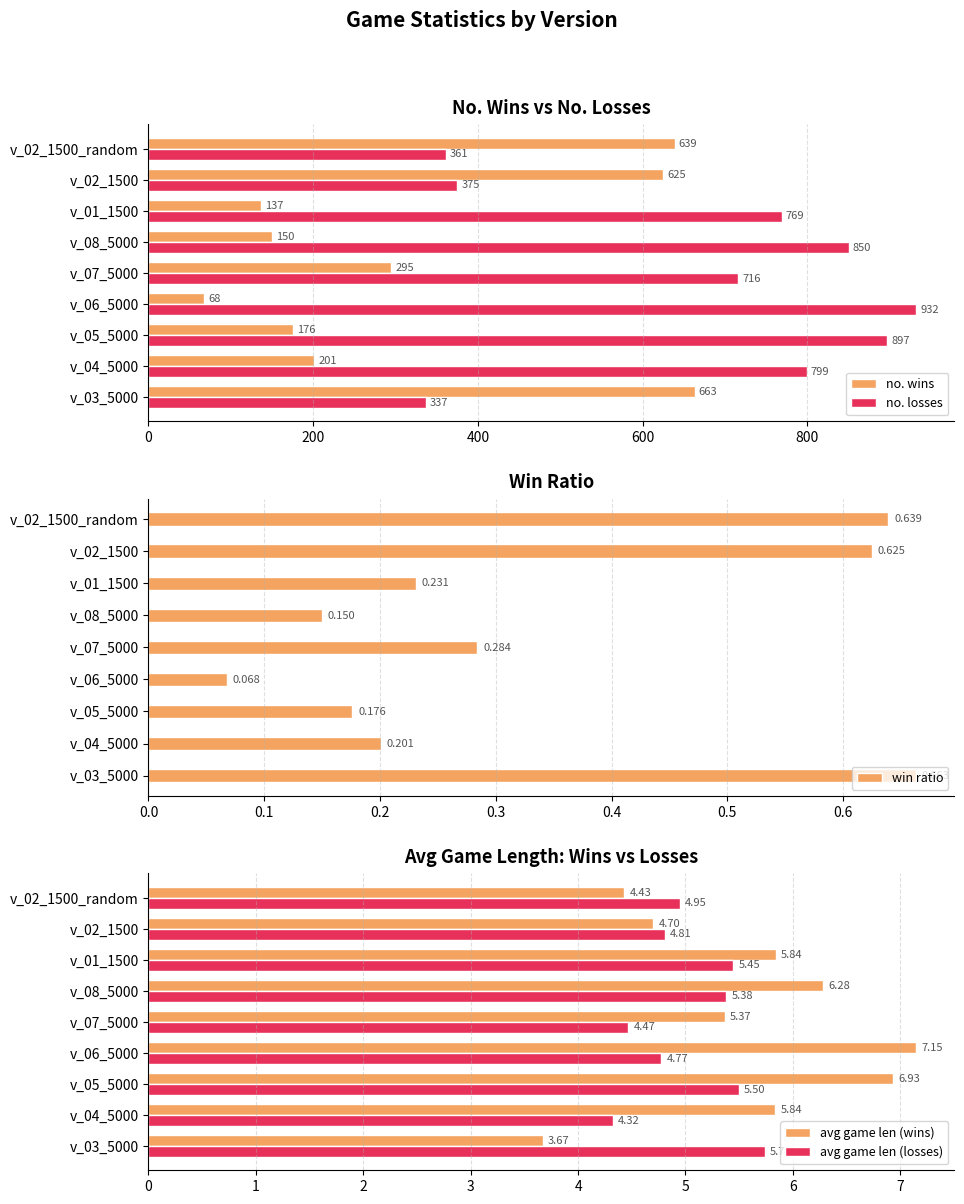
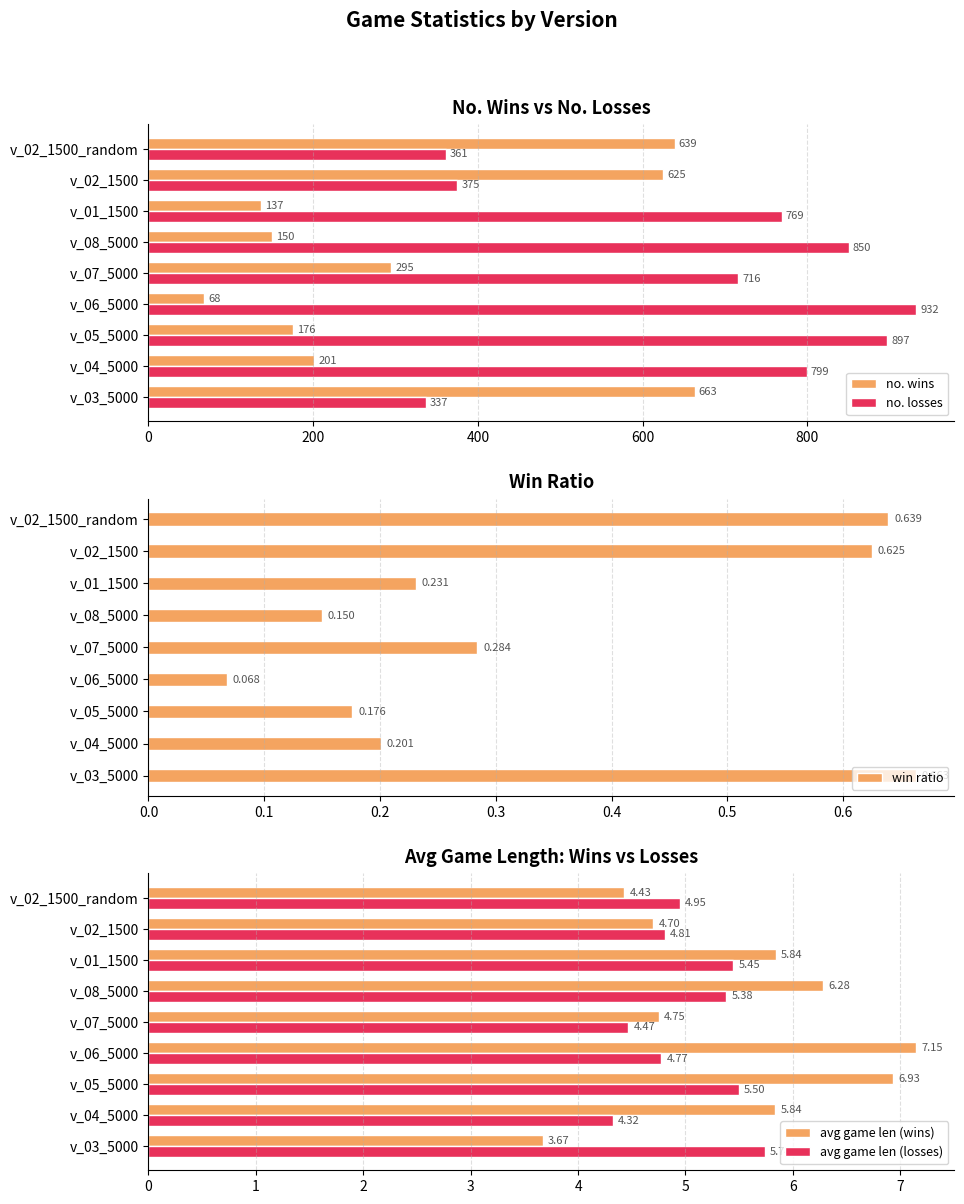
Avg Game Length: Wins vs Losses, avg game len (wins), v_07_5000: 5.37 -> 4.75
